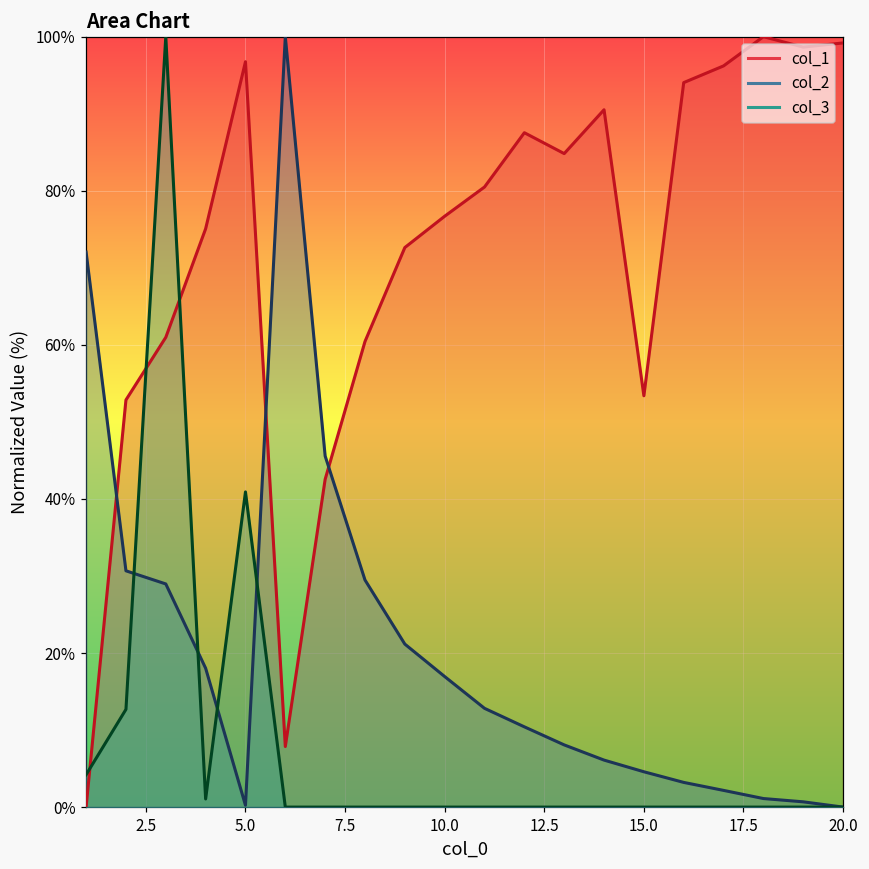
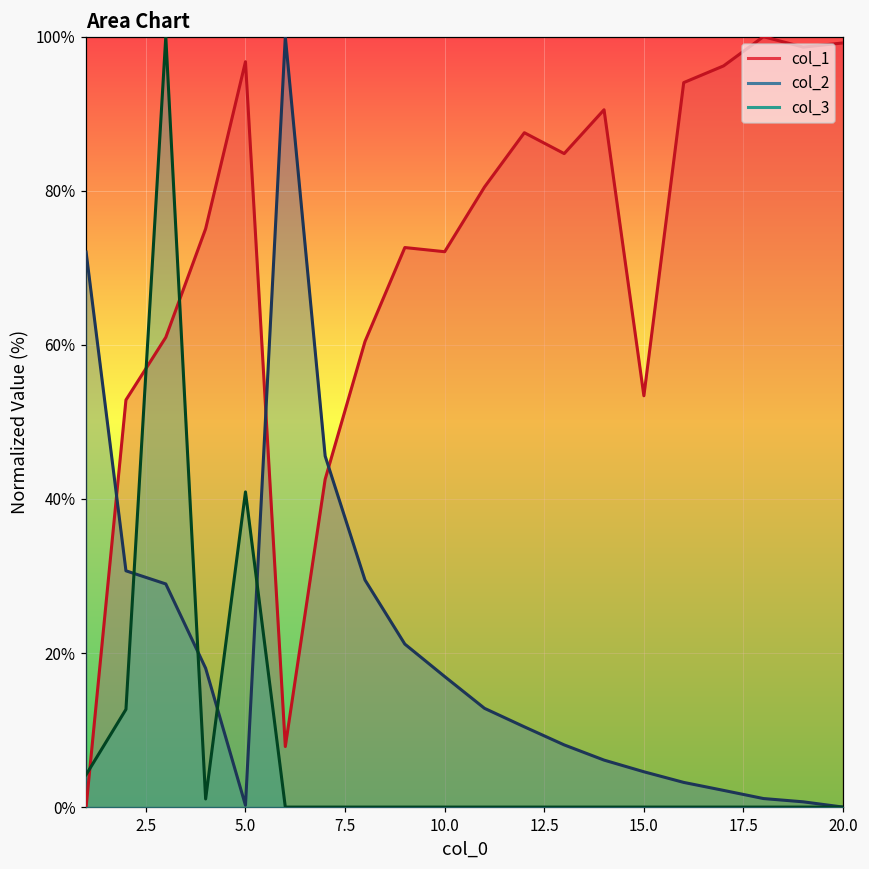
col_1, 10.0: 77% -> 72%
